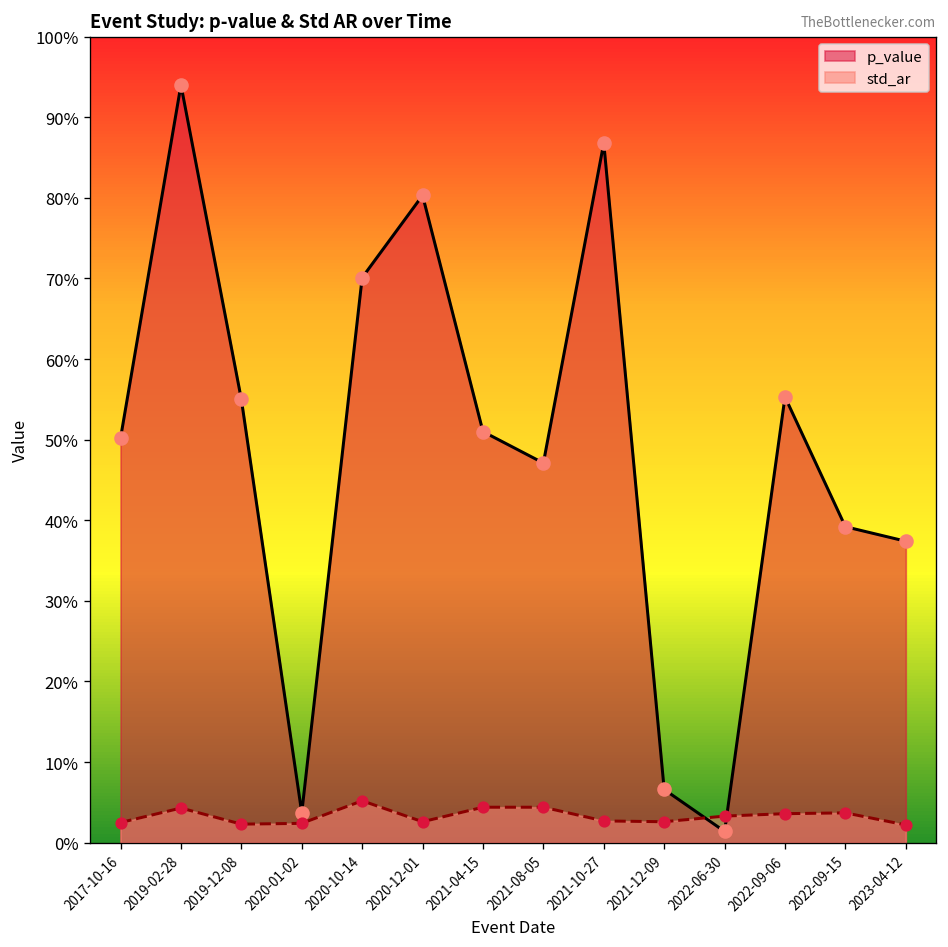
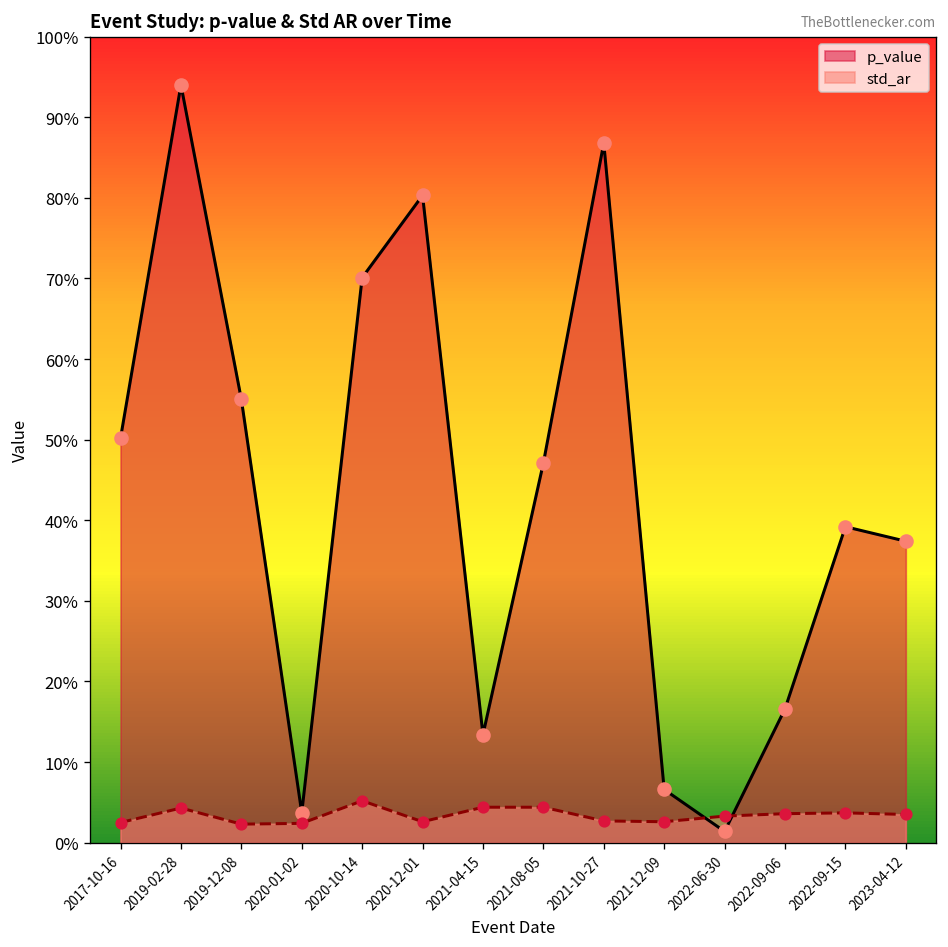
p_value, 2021-04-15: 51% -> 13%
p_value, 2022-09-06: 55% -> 17%
std_ar, 2023-04-12: 2% -> 4%
